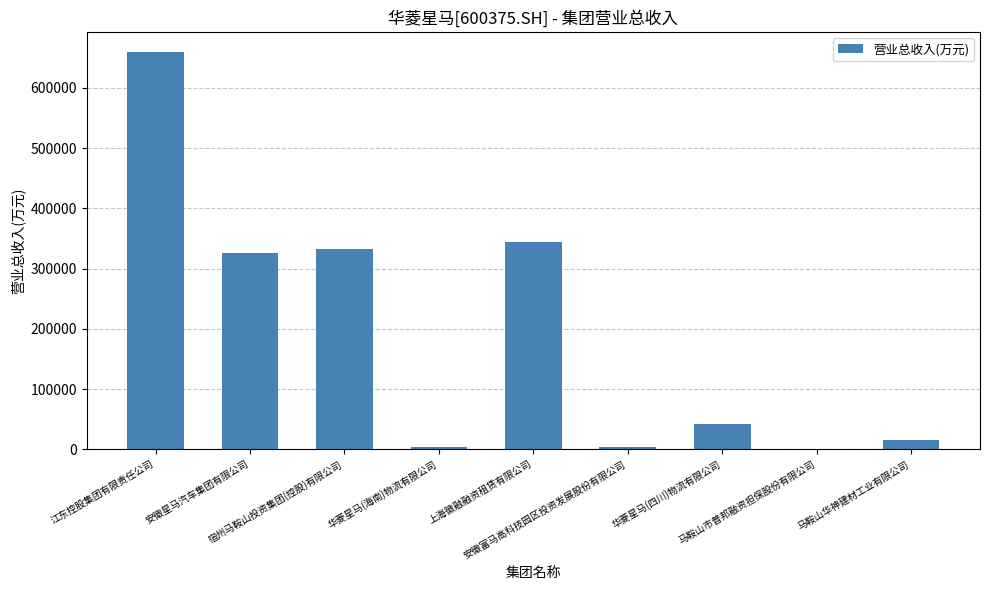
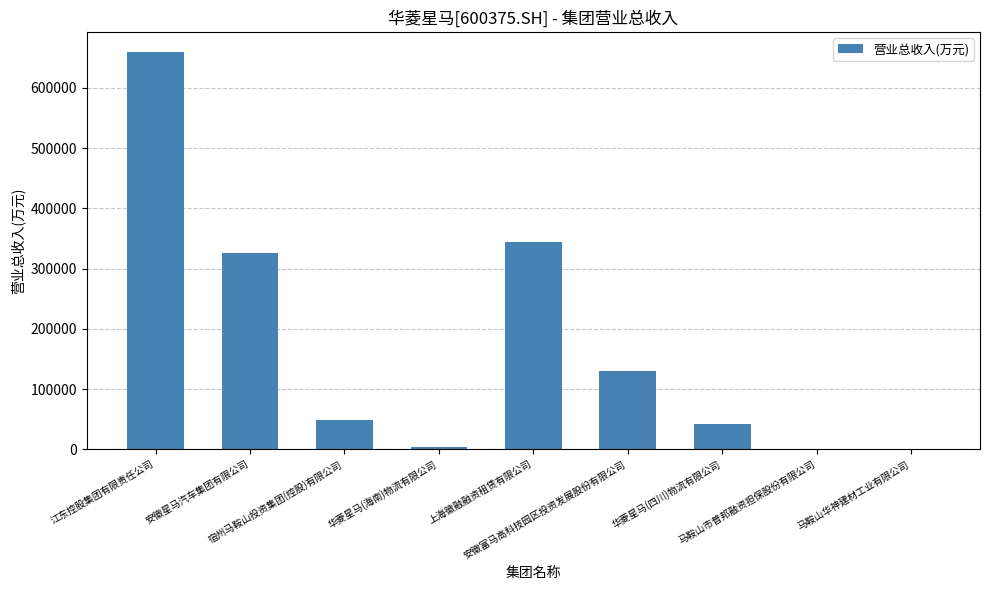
宿州马鞍山投资集团(控股)有限公司: 330000 -> 50000
安徽富马高科技园区投资发展股份有限公司: 0 -> 130000
马鞍山华神建材工业有限公司: 20000 -> 0
